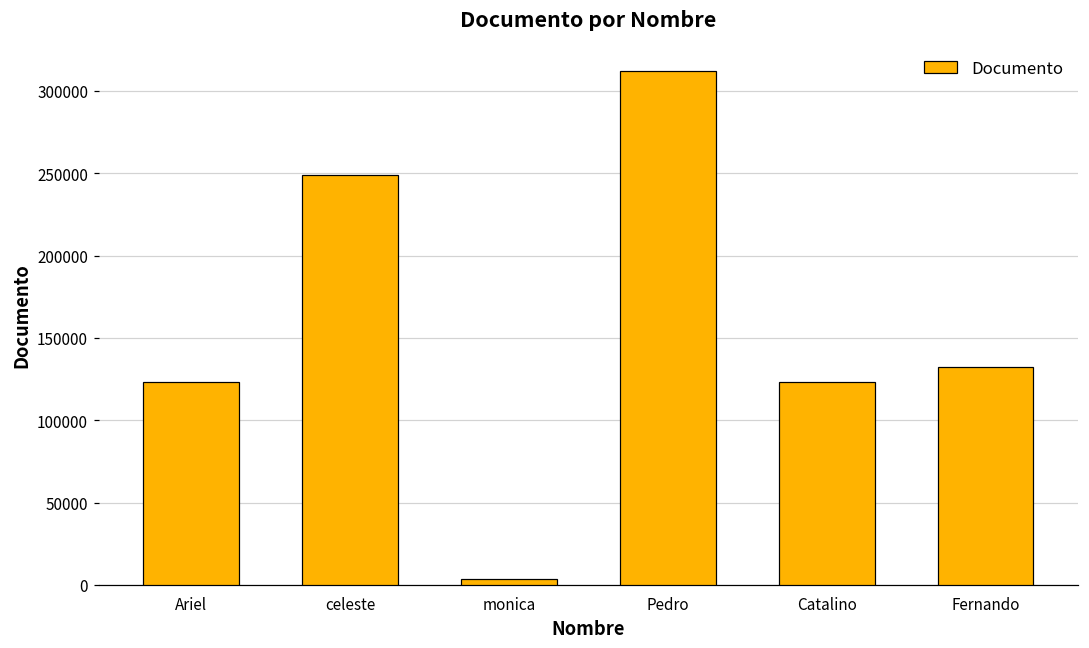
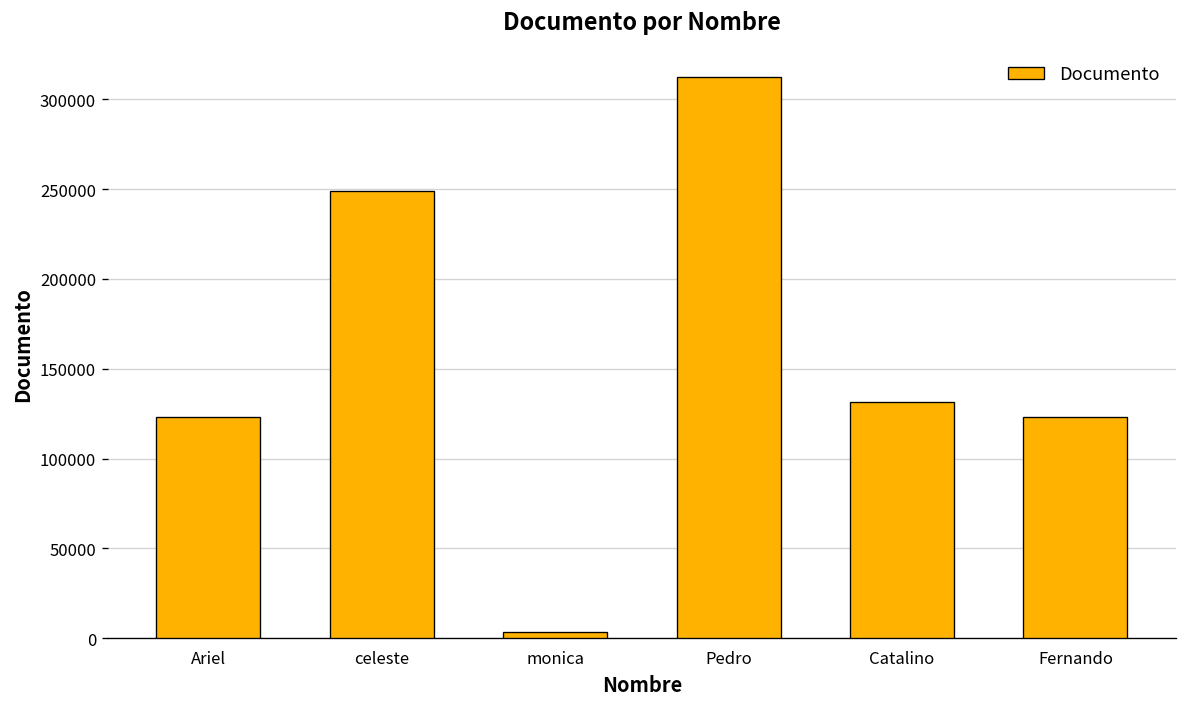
Catalino: 123000 -> 132000
Fernando: 133000 -> 123000
